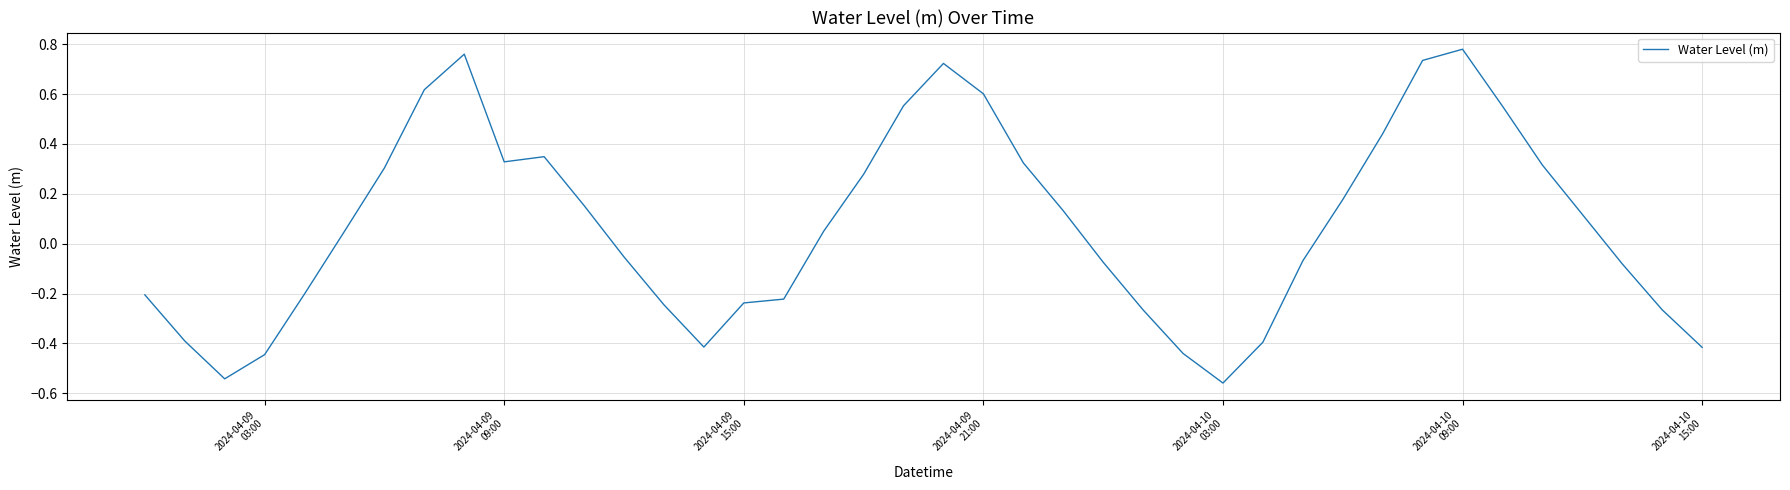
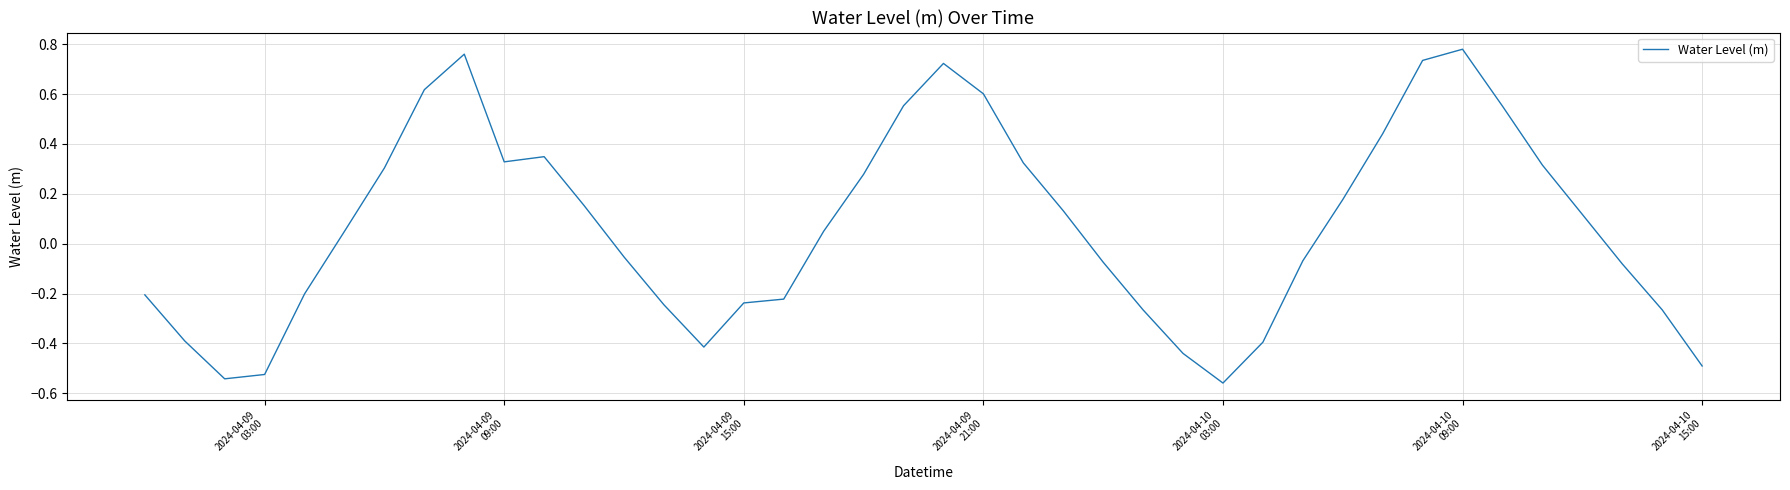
2024-04-09 03:00: -0.45 -> -0.52
2024-04-10 15:00: -0.42 -> -0.49
